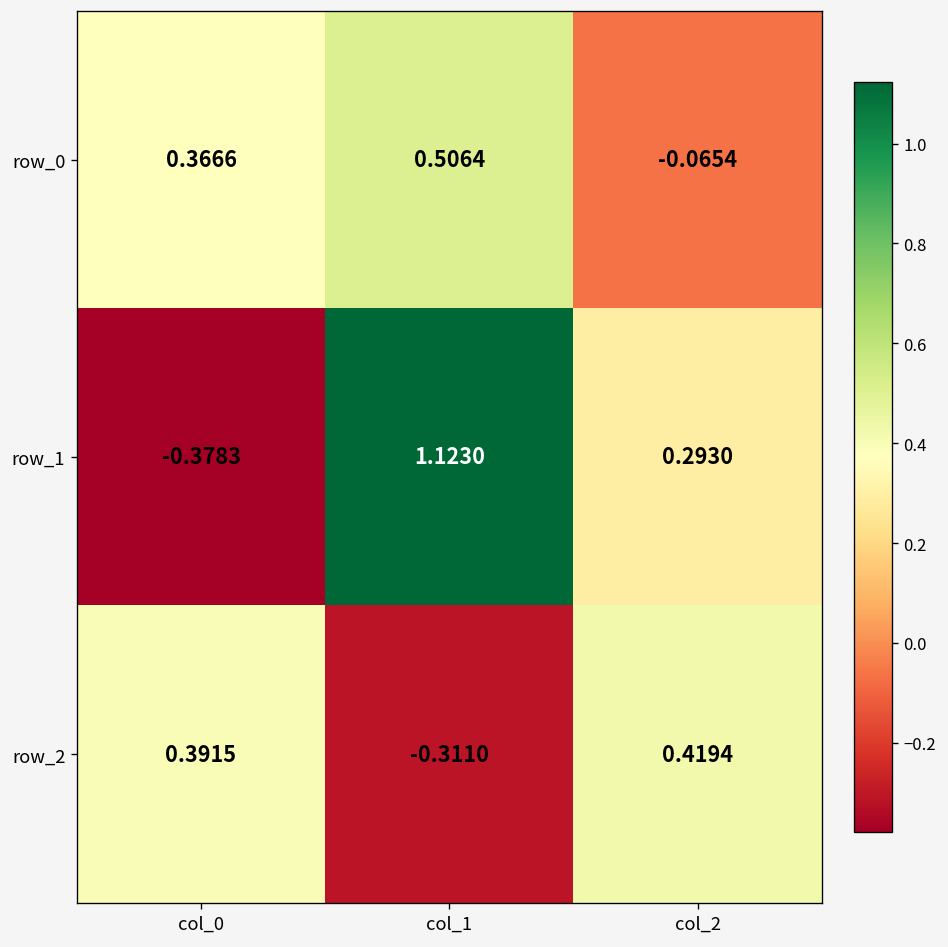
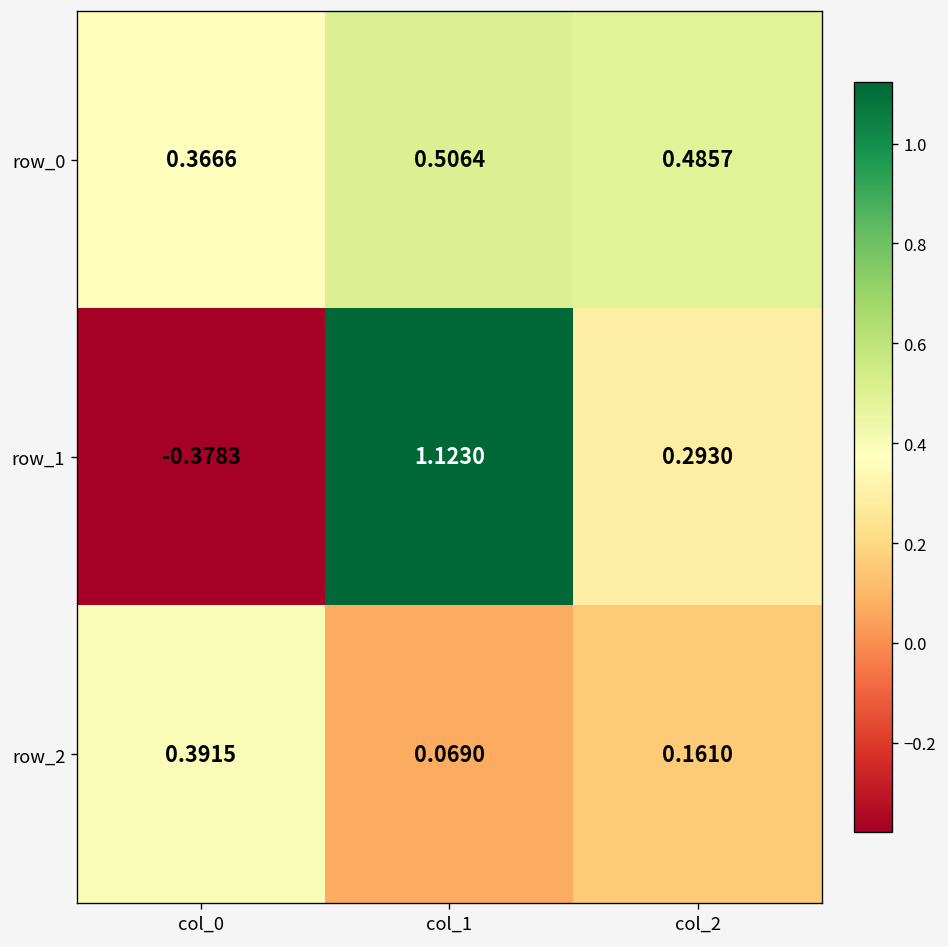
row_0, col_2: -0.0654 -> 0.4857
row_2, col_1: -0.3110 -> 0.0690
row_2, col_2: 0.4194 -> 0.1610
